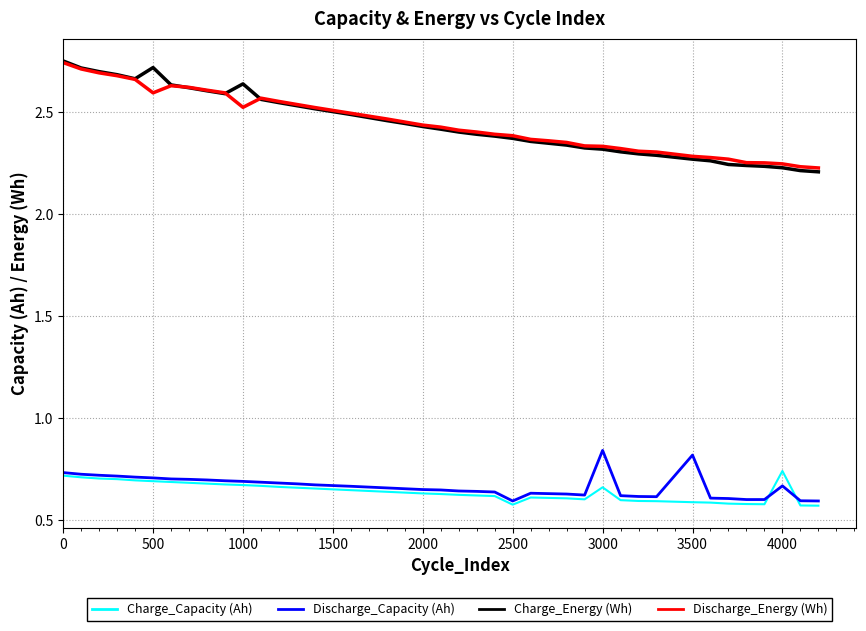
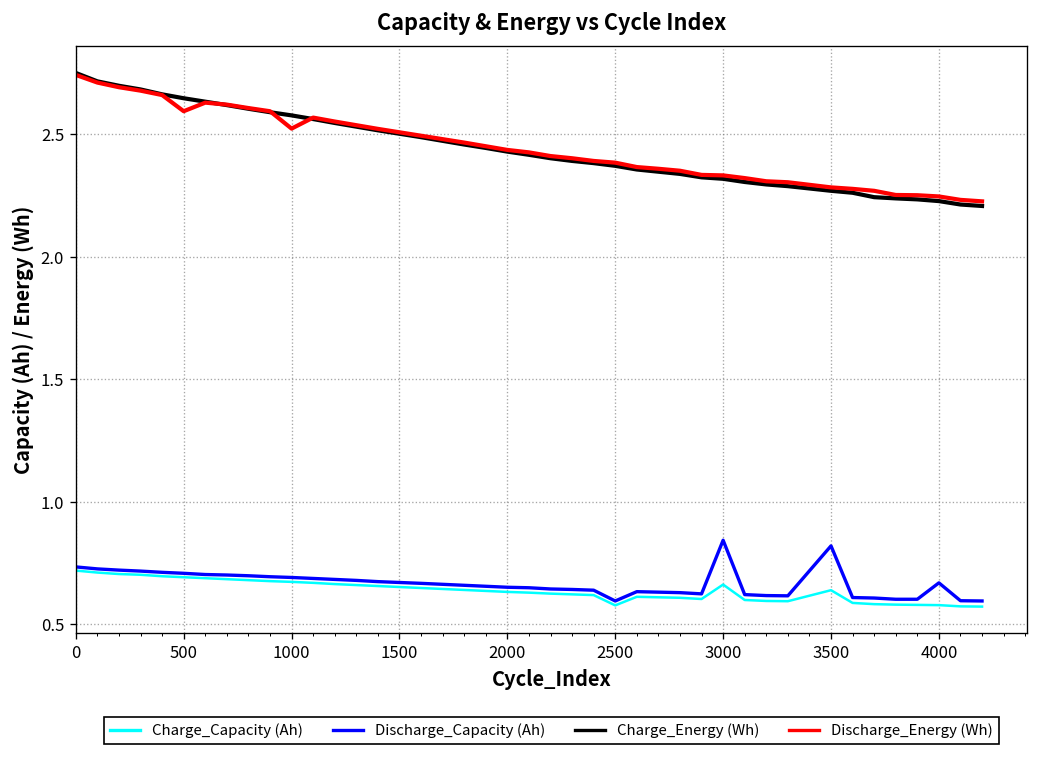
Charge_Energy (Wh), 500: 2.72 -> 2.65
Charge_Energy (Wh), 1000: 2.64 -> 2.58
Charge_Capacity (Ah), 3500: 0.59 -> 0.64
Charge_Capacity (Ah), 4000: 0.74 -> 0.58
